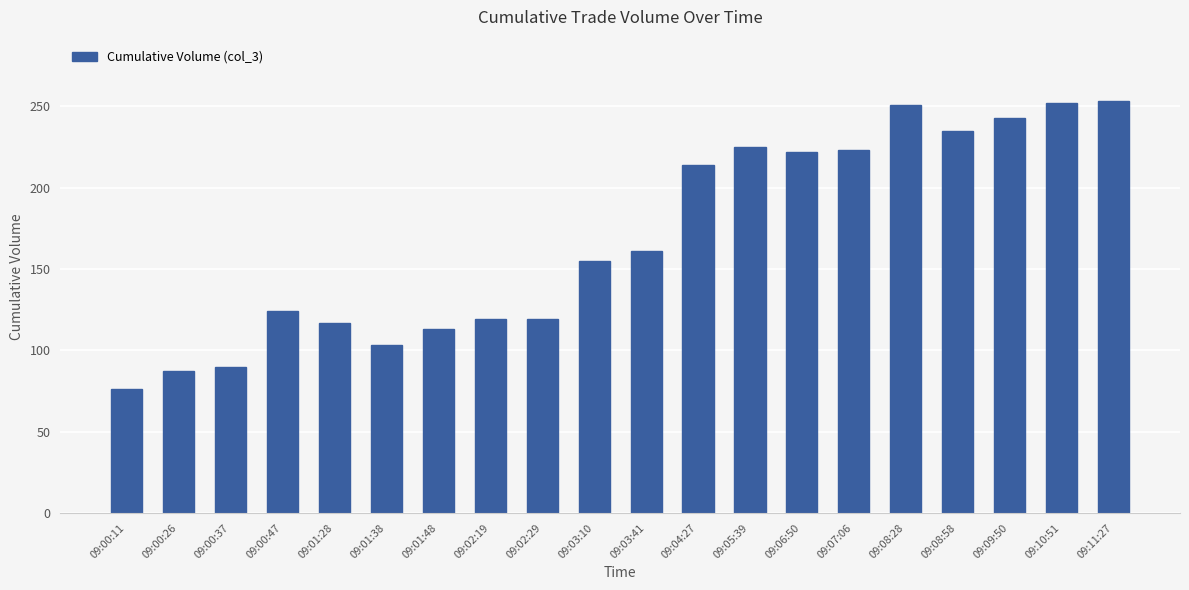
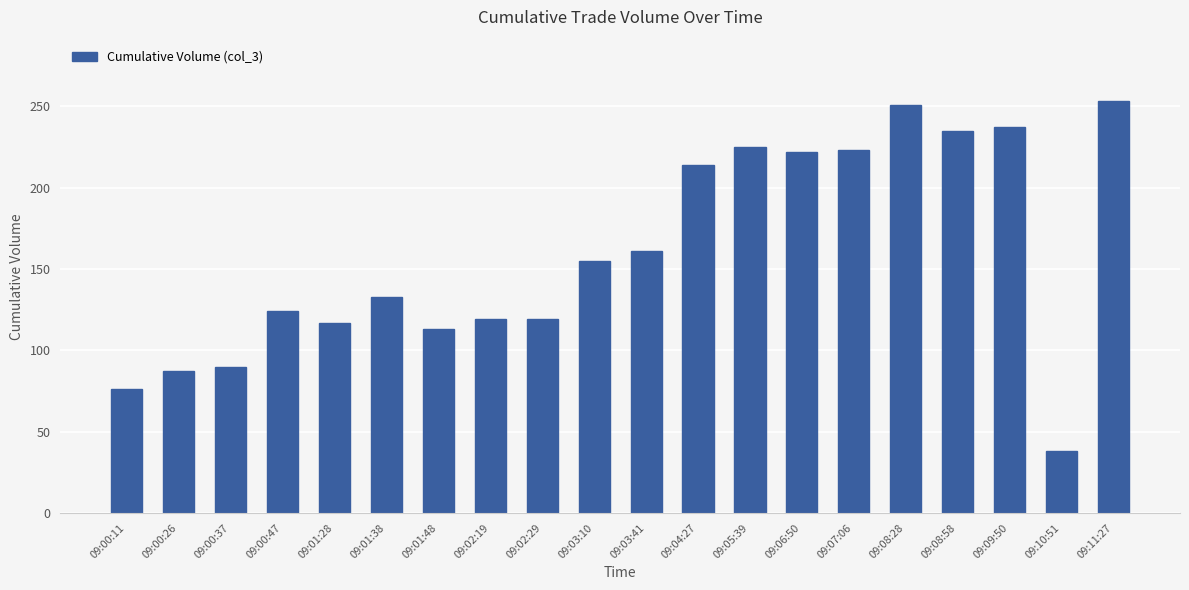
09:01:38: 103 -> 133
09:09:50: 243 -> 237
09:10:51: 252 -> 38
